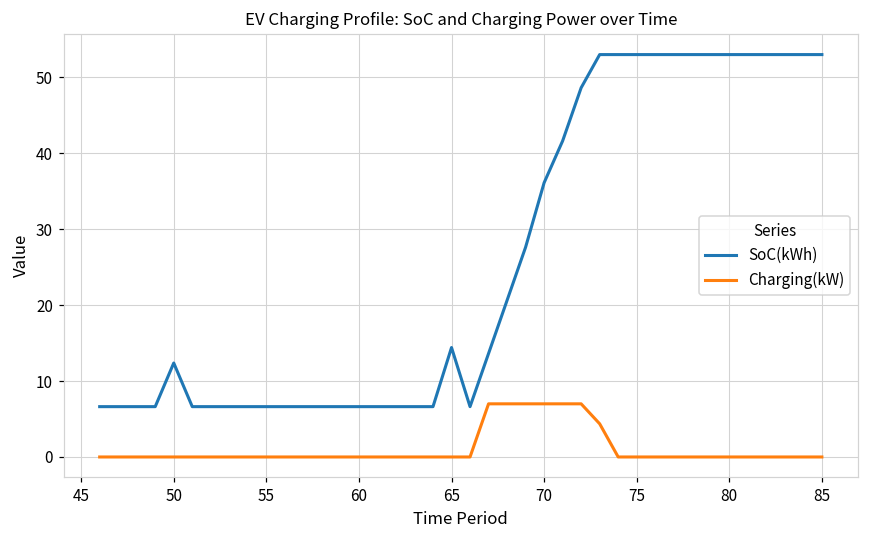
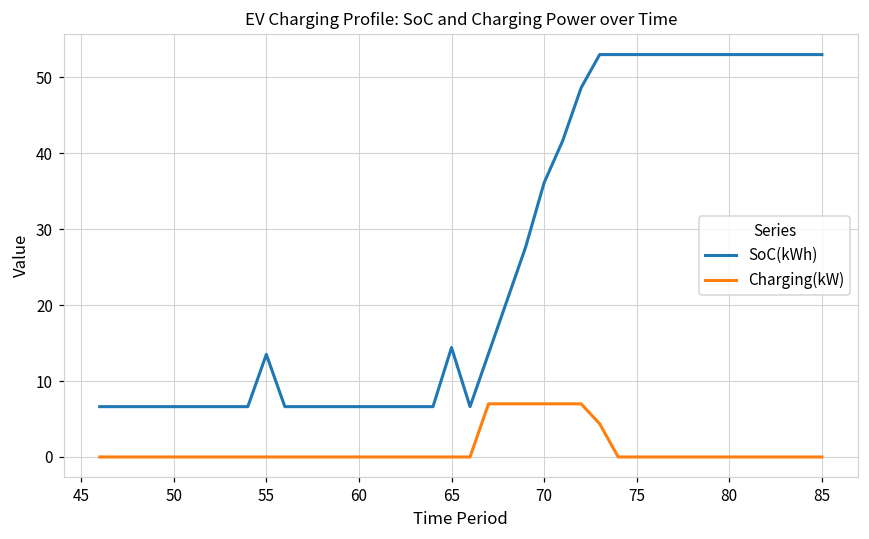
SoC(kWh), 50: 12 -> 7
SoC(kWh), 55: 7 -> 14
